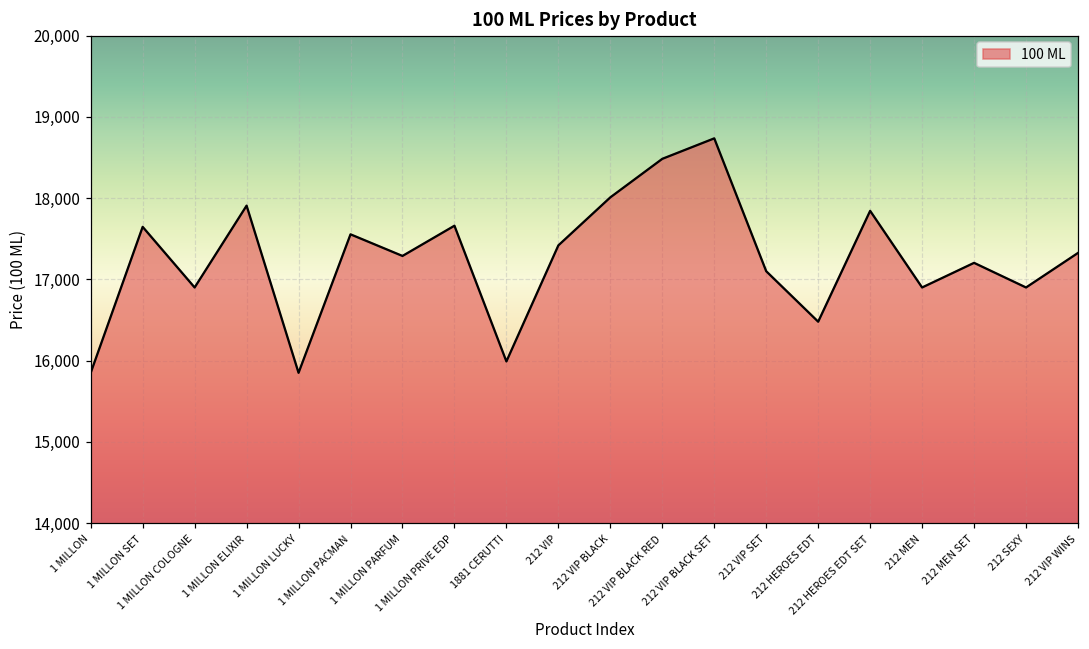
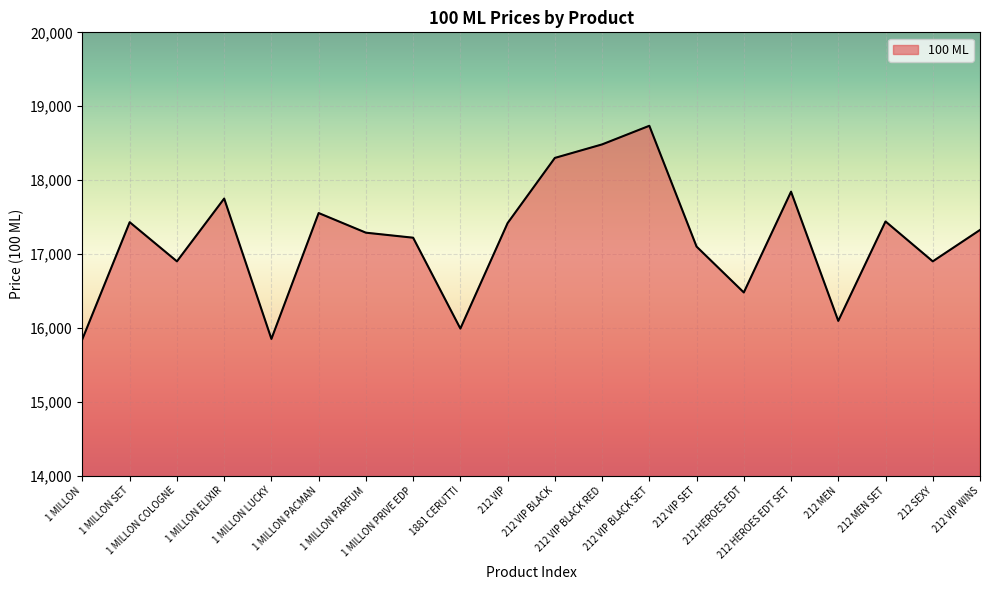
1 MILLON SET: 17,600 -> 17,400
1 MILLON ELIXIR: 17,900 -> 17,800
1 MILLON PRIVE EDP: 17,700 -> 17,200
212 VIP BLACK: 18,000 -> 18,300
212 MEN: 16,900 -> 16,100
212 MEN SET: 17,200 -> 17,400
